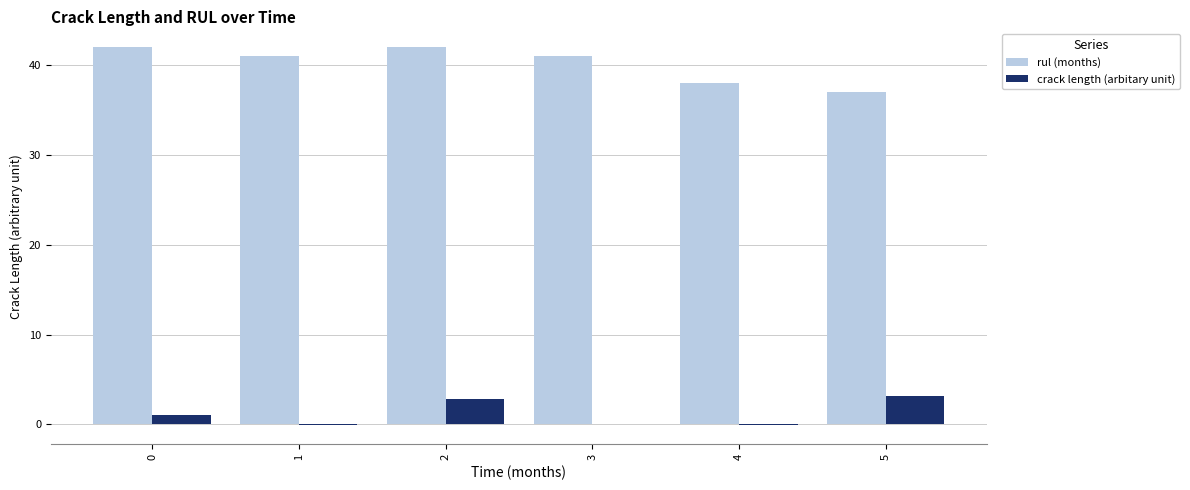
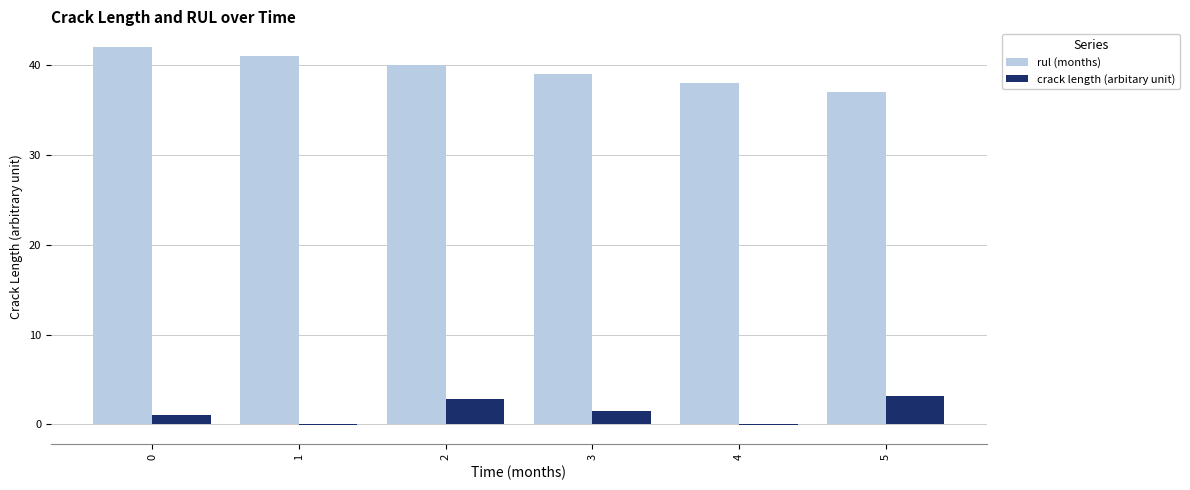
rul (months), 2: 42 -> 40
rul (months), 3: 41 -> 39
crack length (arbitary unit), 3: 0 -> 2
